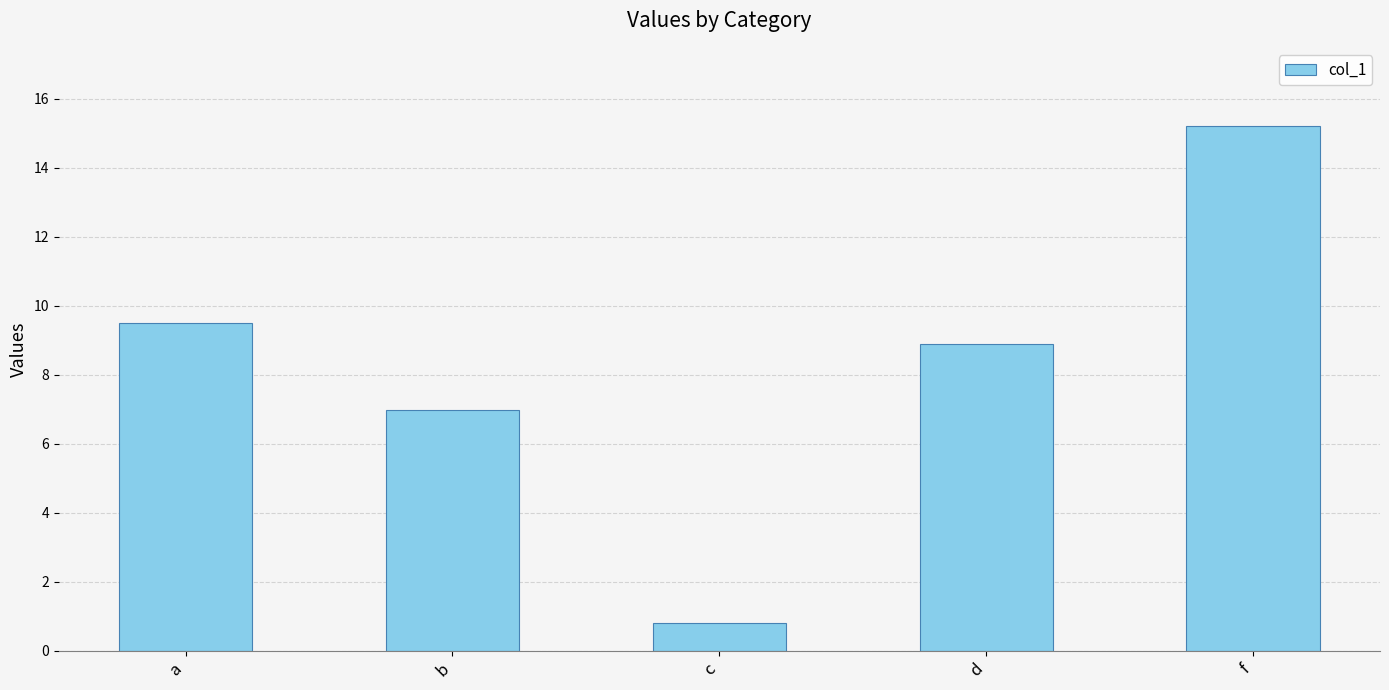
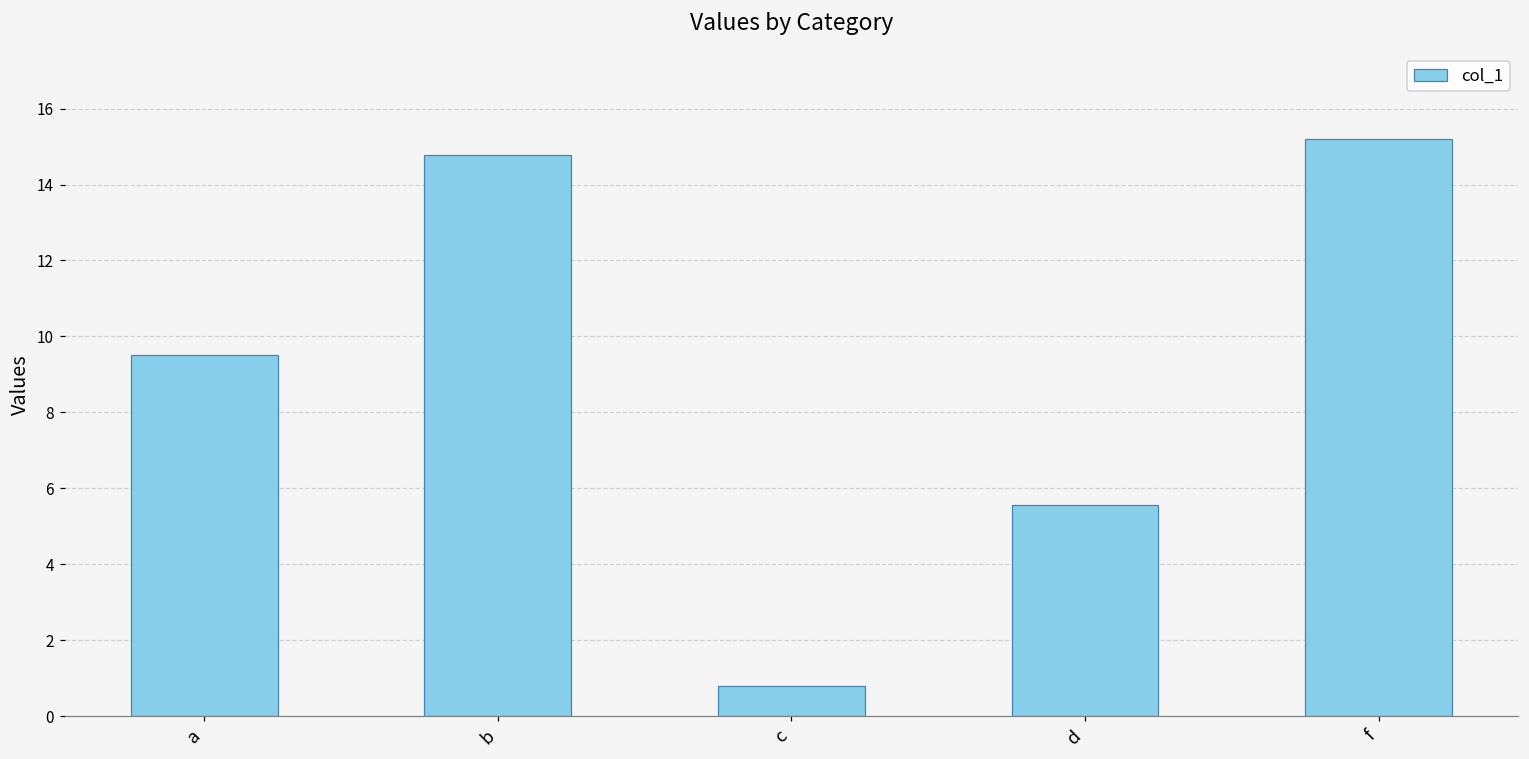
b: 7.0 -> 14.8
d: 8.9 -> 5.6
